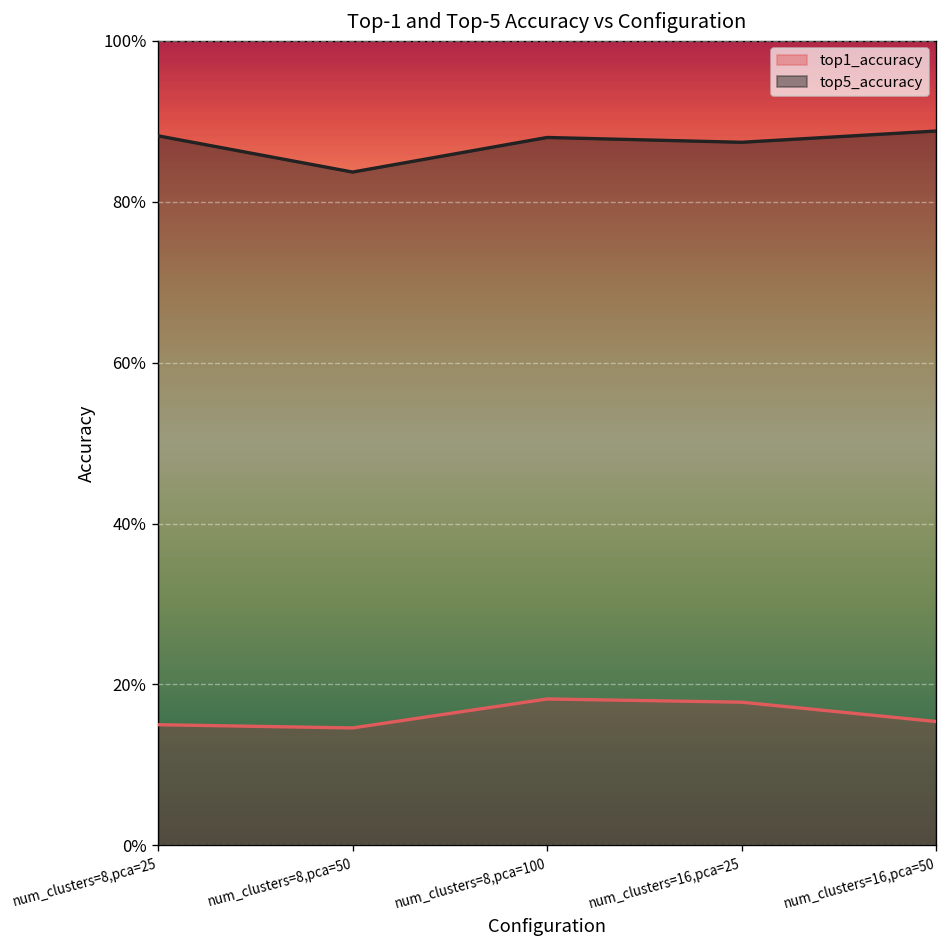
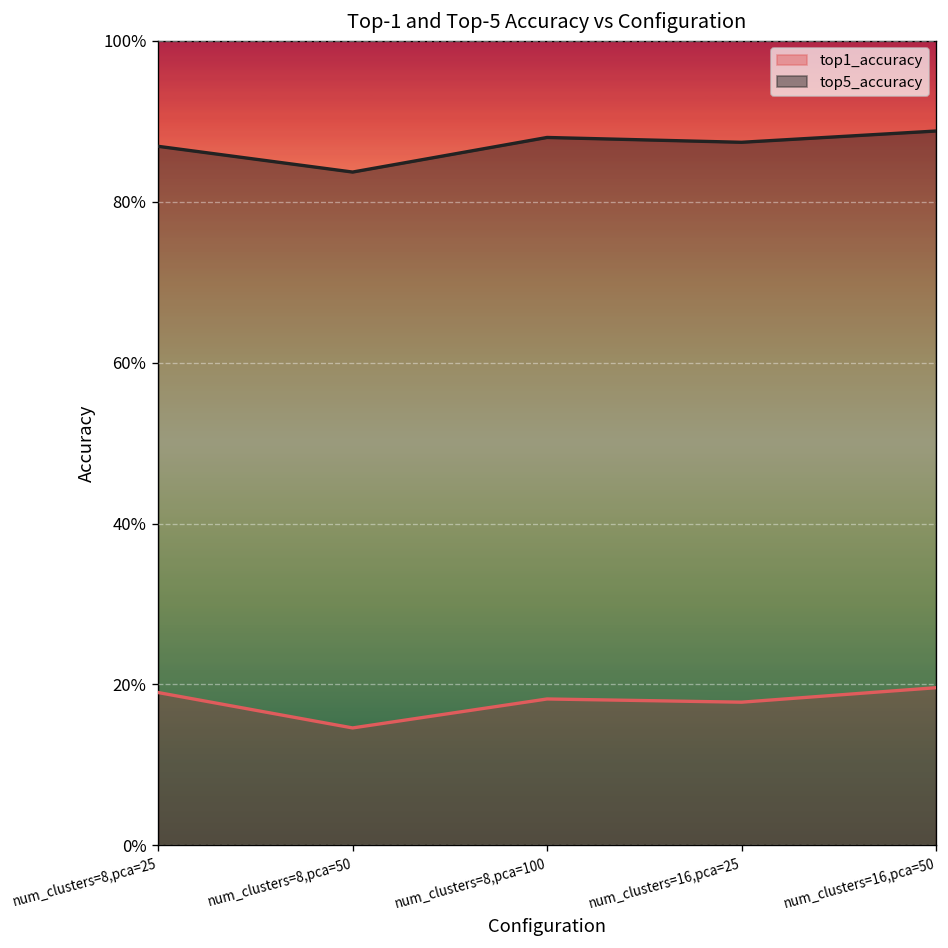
top1_accuracy, num_clusters=8,pca=25: 15% -> 19%
top5_accuracy, num_clusters=8,pca=25: 88% -> 87%
top1_accuracy, num_clusters=16,pca=50: 15% -> 20%
